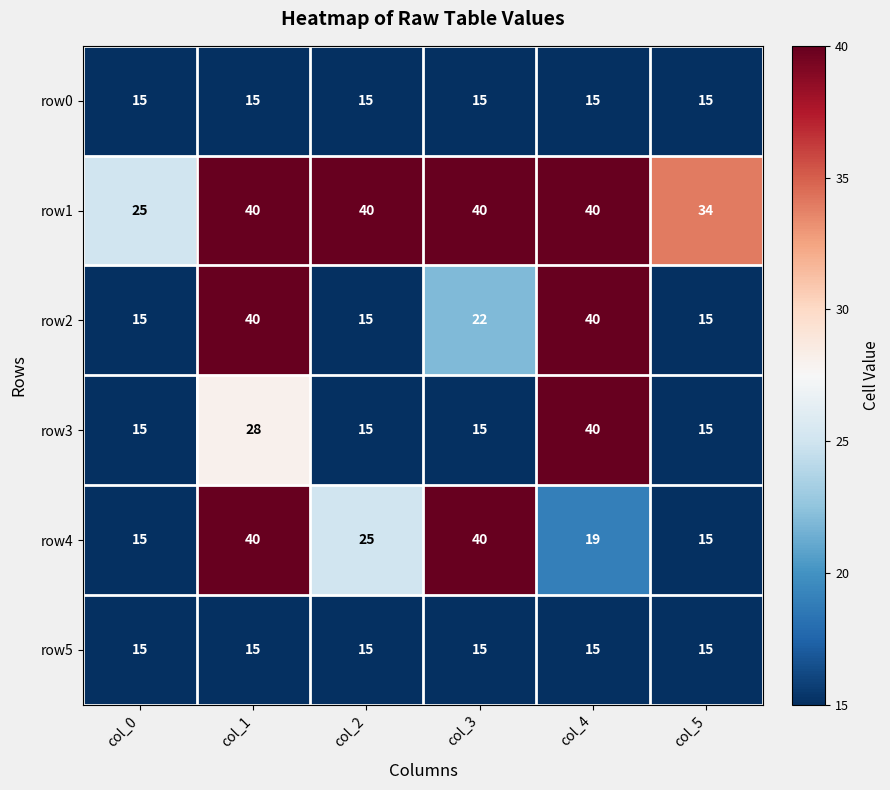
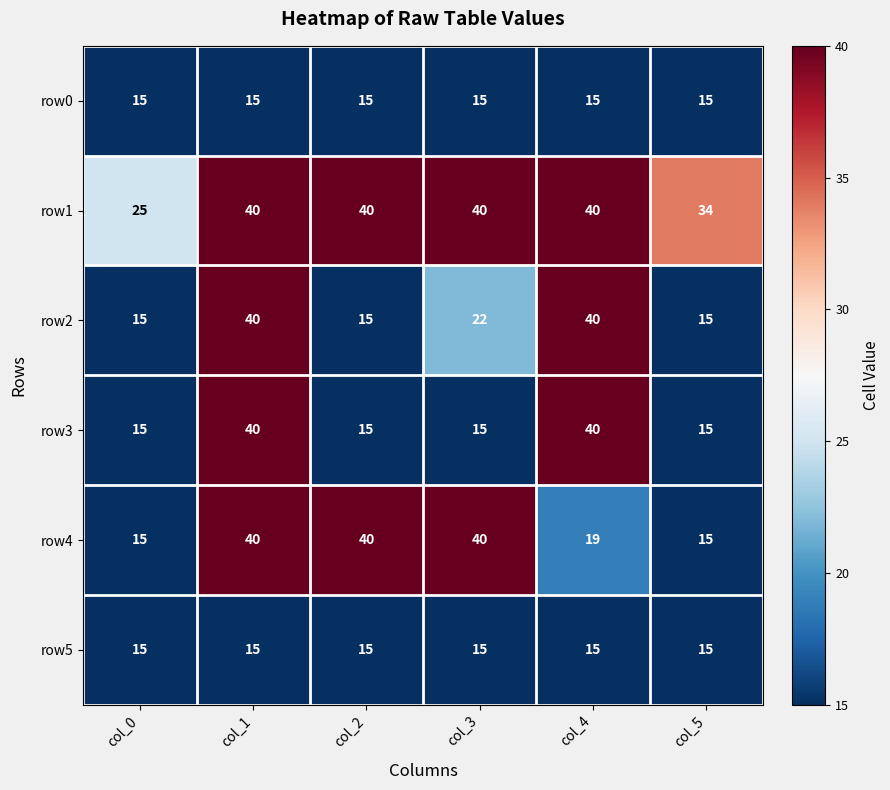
row3, col_1: 28 -> 40
row4, col_2: 25 -> 40
